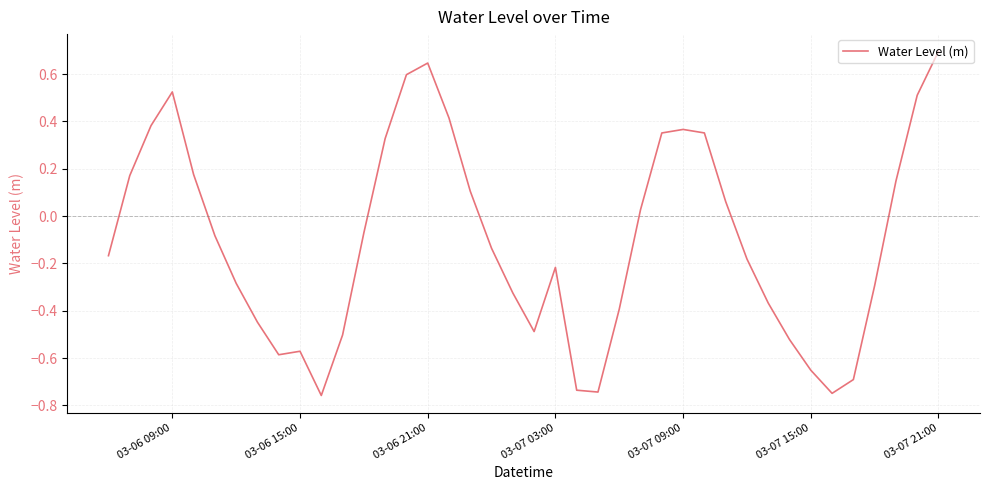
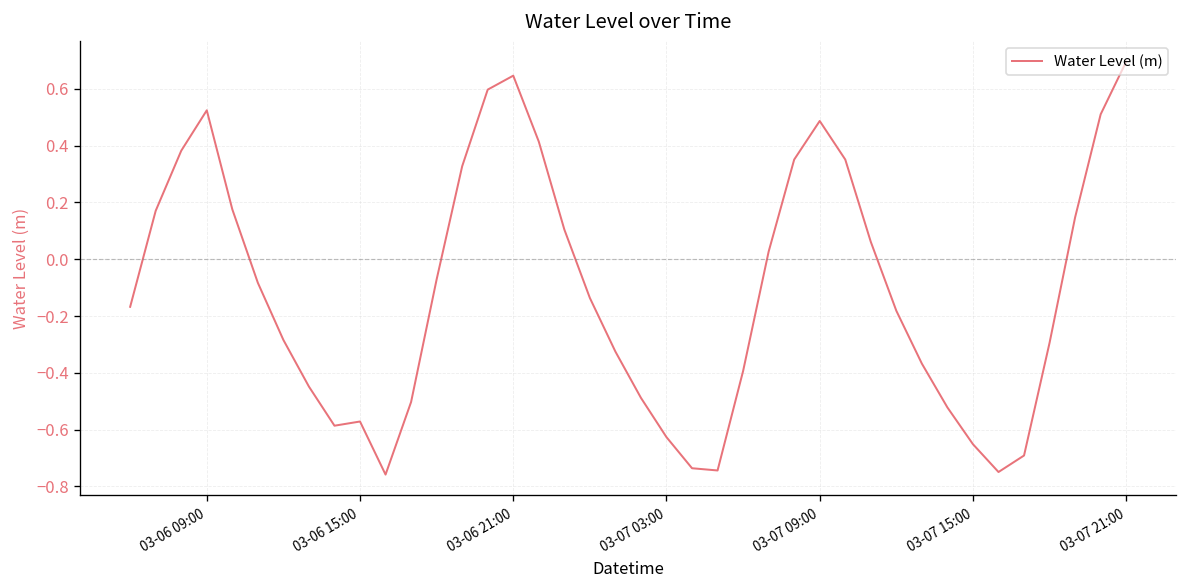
03-07 03:00: -0.22 -> -0.63
03-07 09:00: 0.37 -> 0.49
